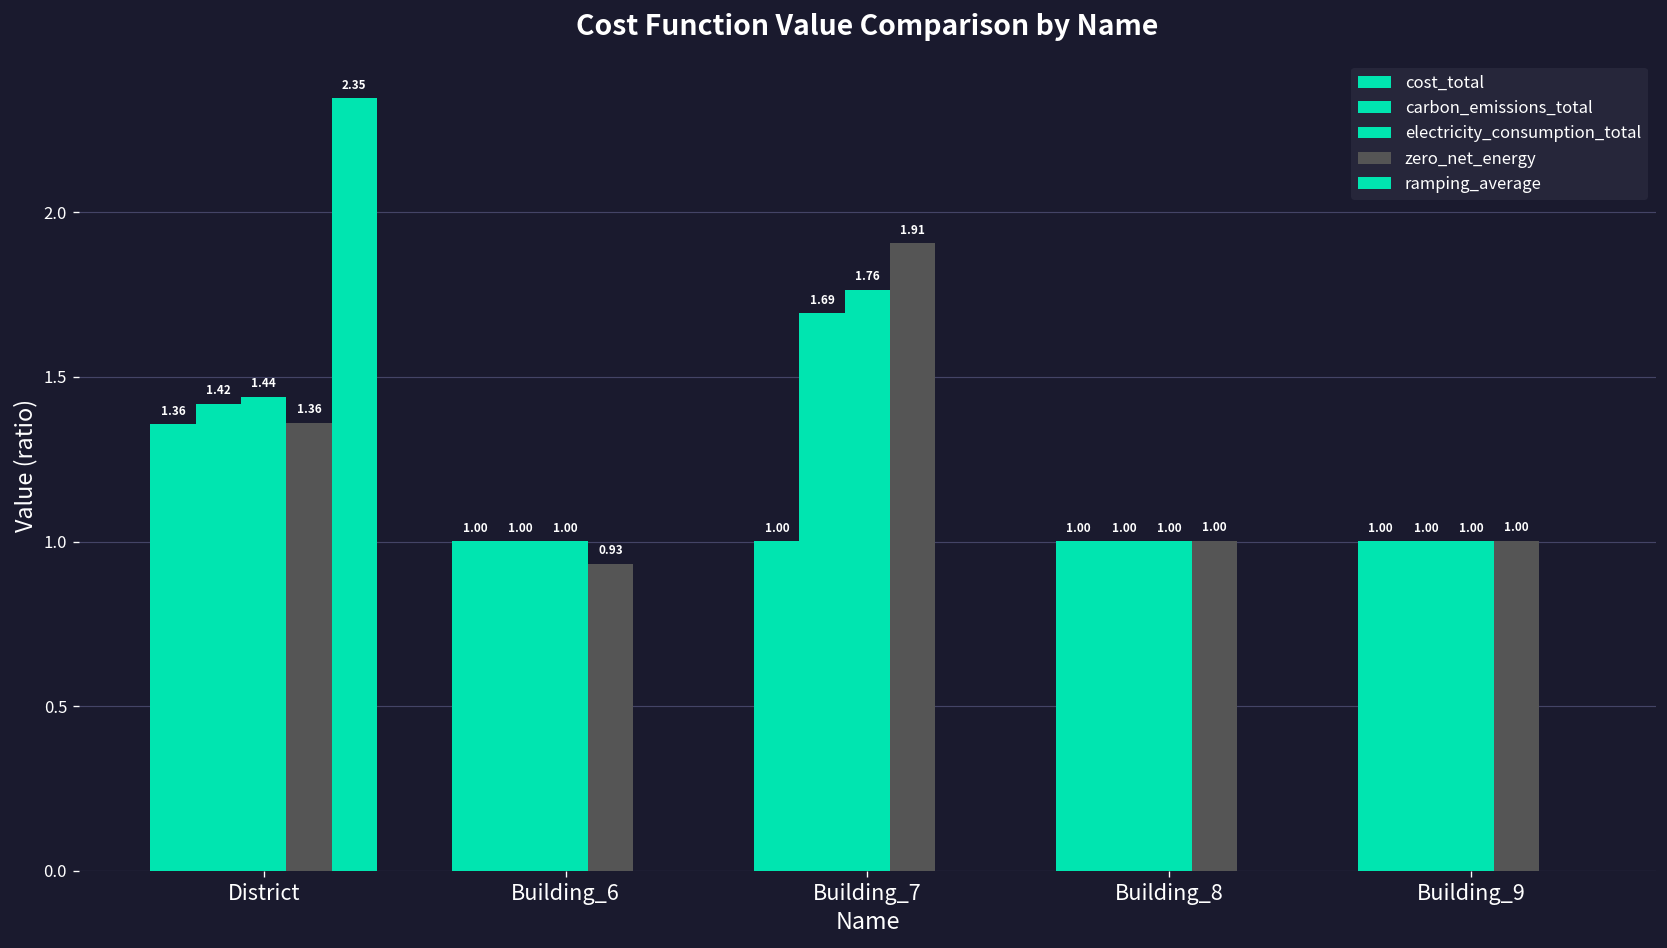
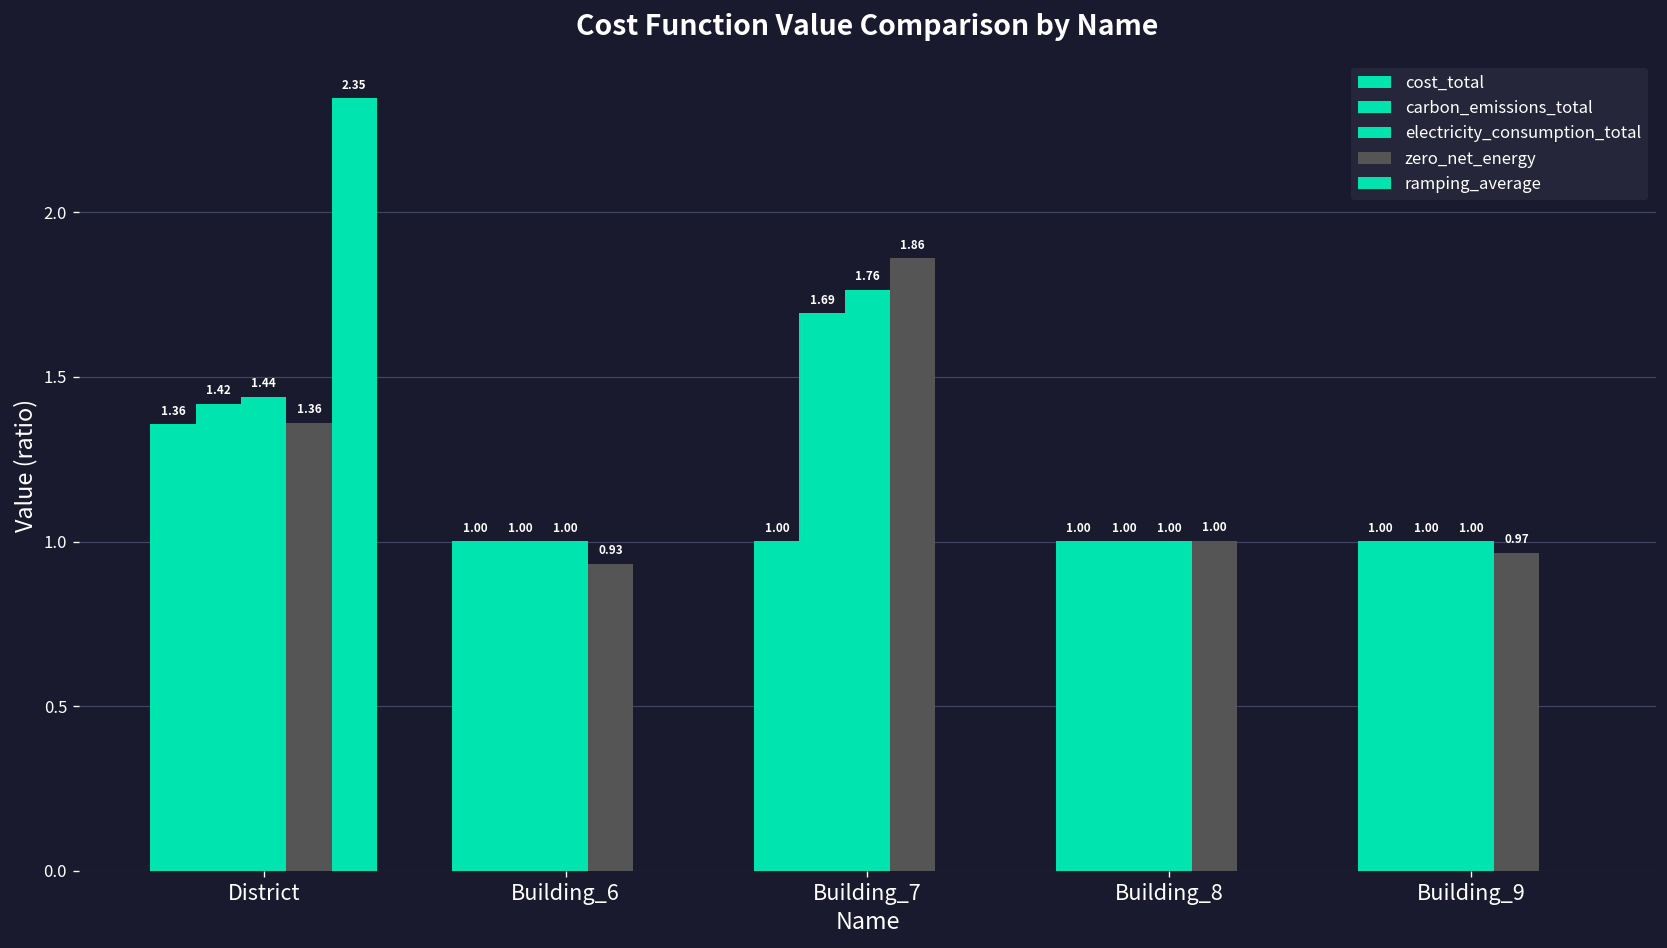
zero_net_energy, Building_7: 1.91 -> 1.86
zero_net_energy, Building_9: 1.00 -> 0.97
